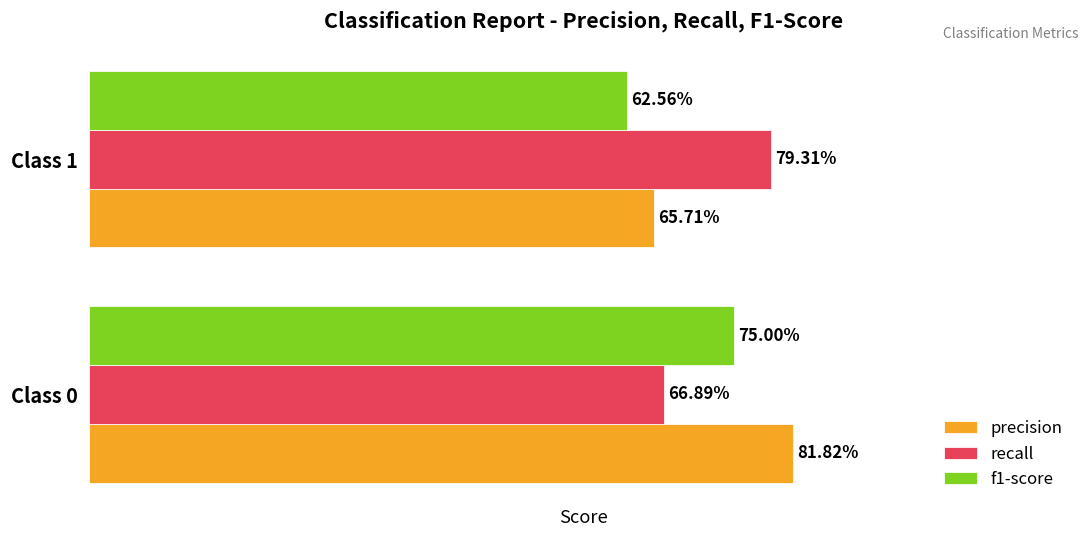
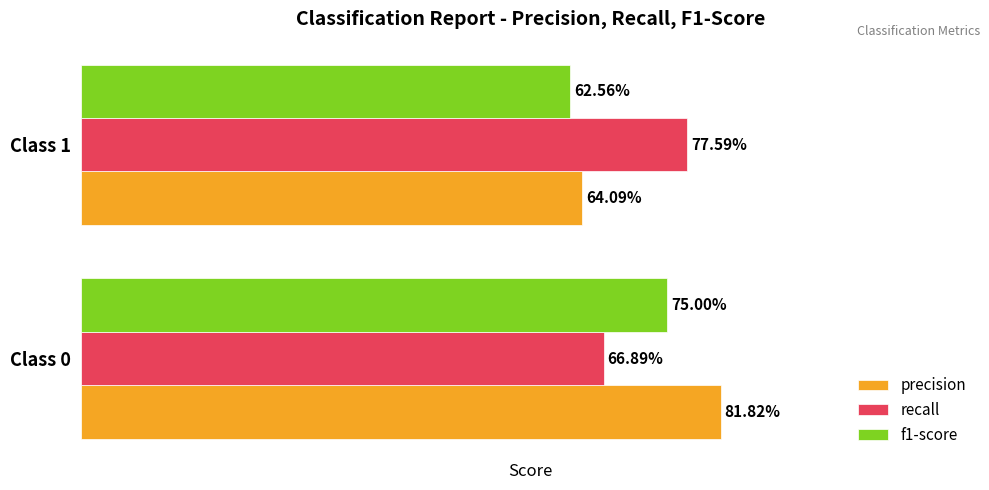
recall, Class 1: 79.31% -> 77.59%
precision, Class 1: 65.71% -> 64.09%
